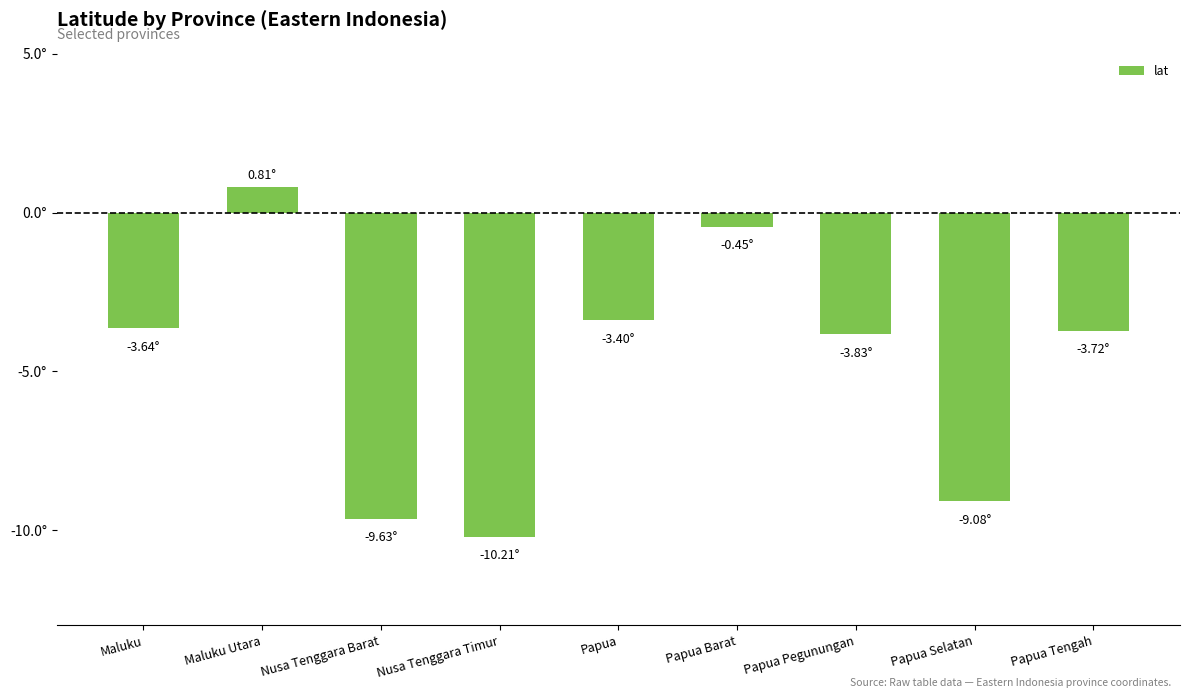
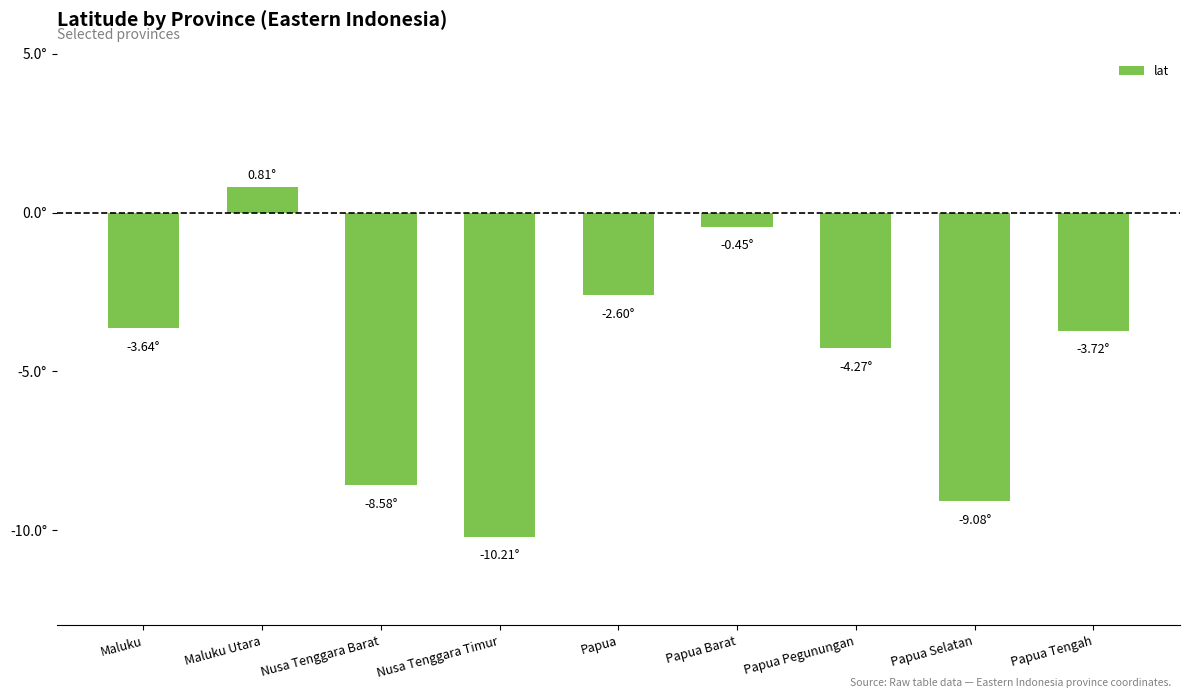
Nusa Tenggara Barat: -9.63° -> -8.58°
Papua: -3.40° -> -2.60°
Papua Pegunungan: -3.83° -> -4.27°
